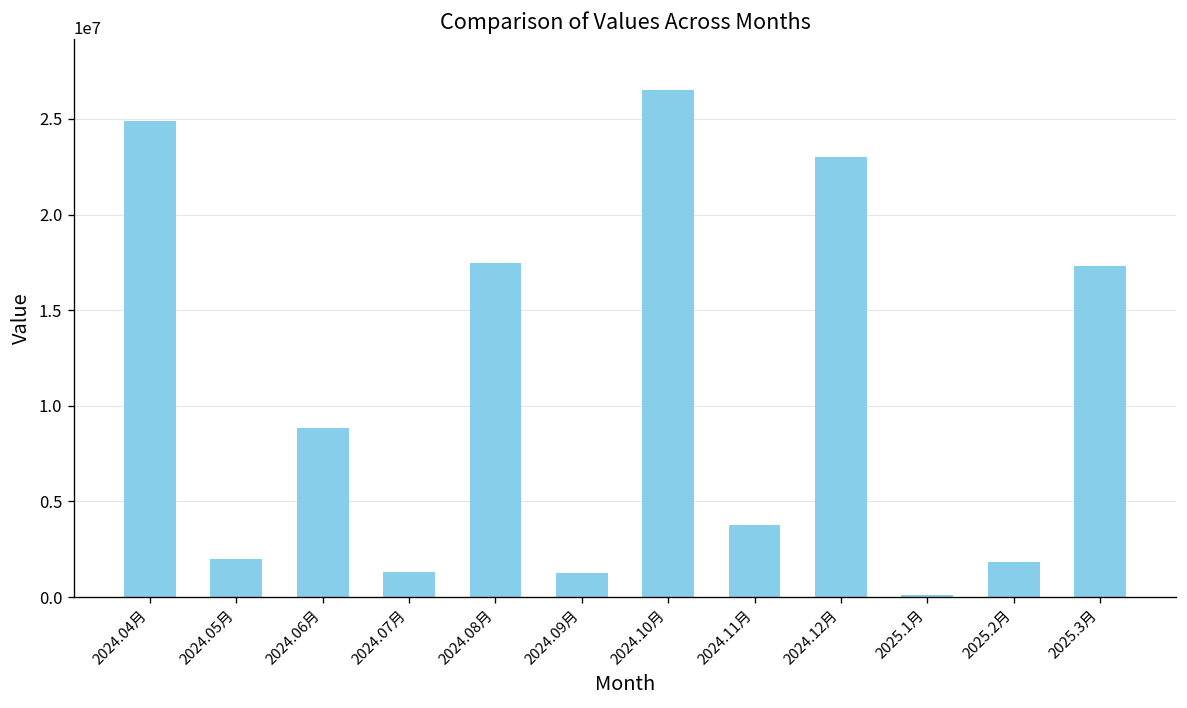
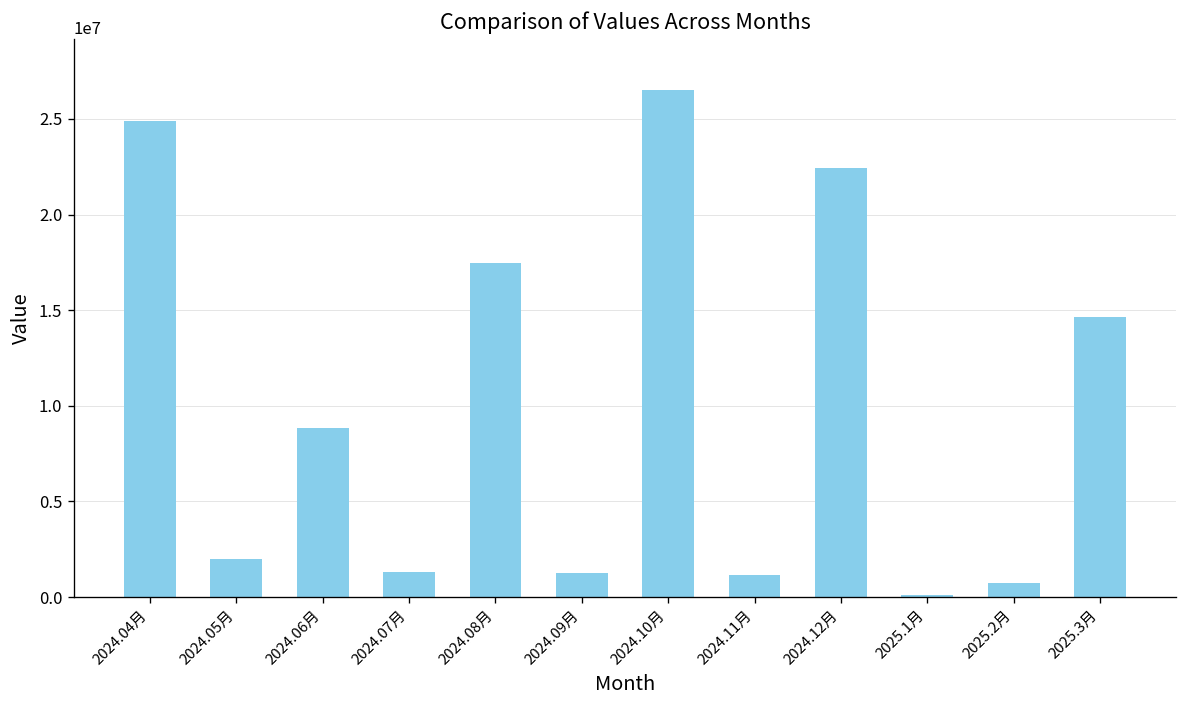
2024.11月: 3800000 -> 1200000
2024.12月: 23000000 -> 22400000
2025.2月: 1800000 -> 700000
2025.3月: 17300000 -> 14600000
